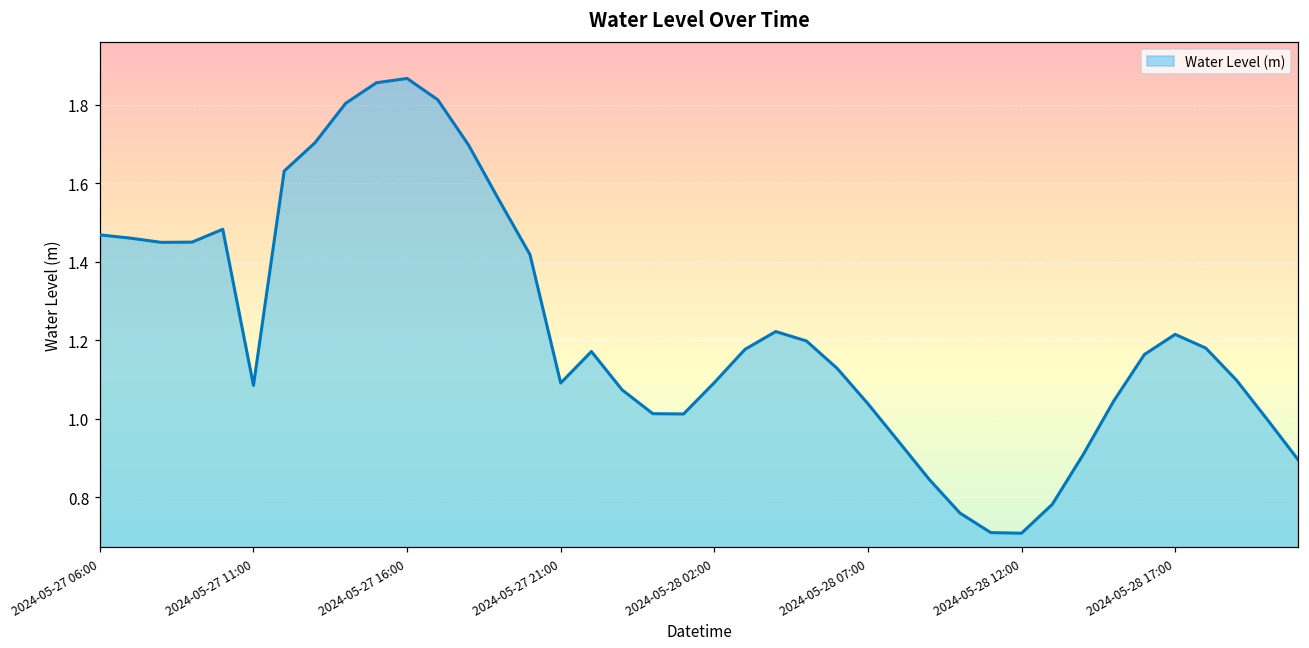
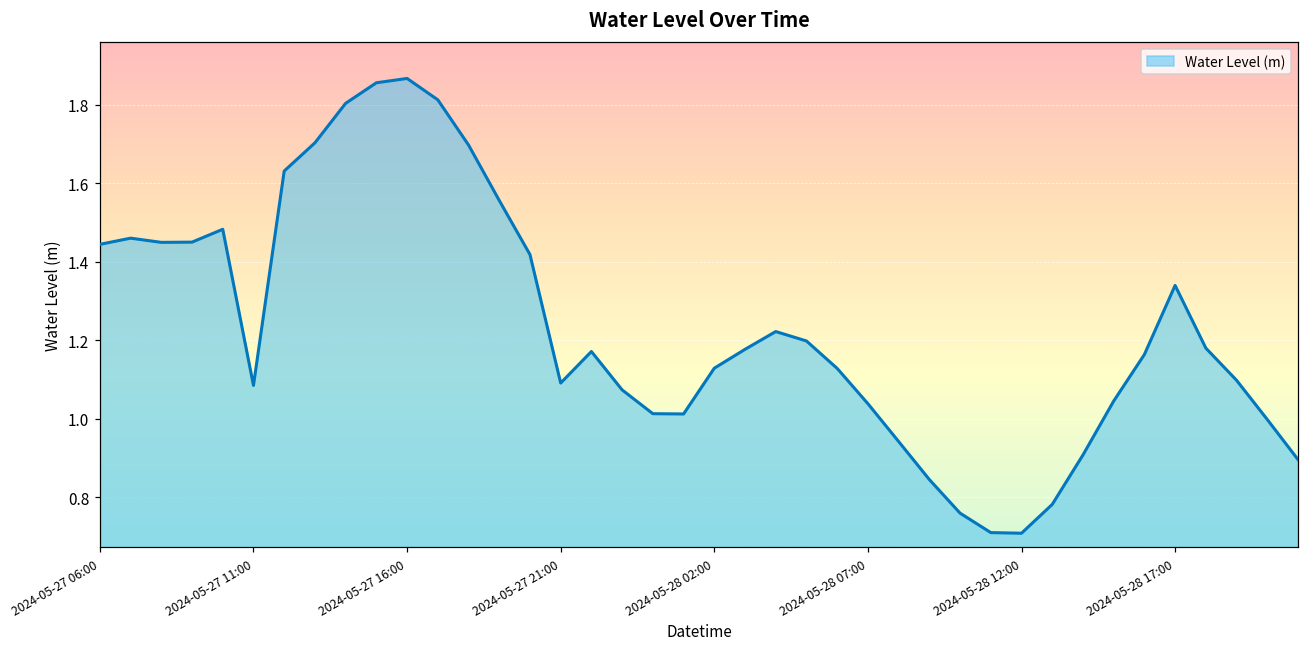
2024-05-27 06:00: 1.47 -> 1.44
2024-05-28 02:00: 1.09 -> 1.13
2024-05-28 17:00: 1.22 -> 1.34
